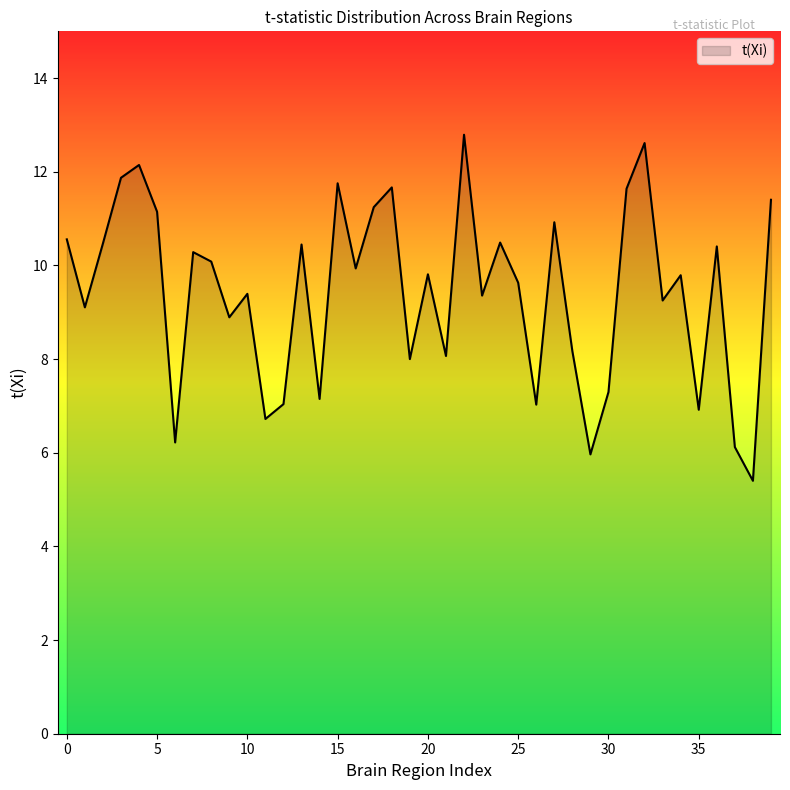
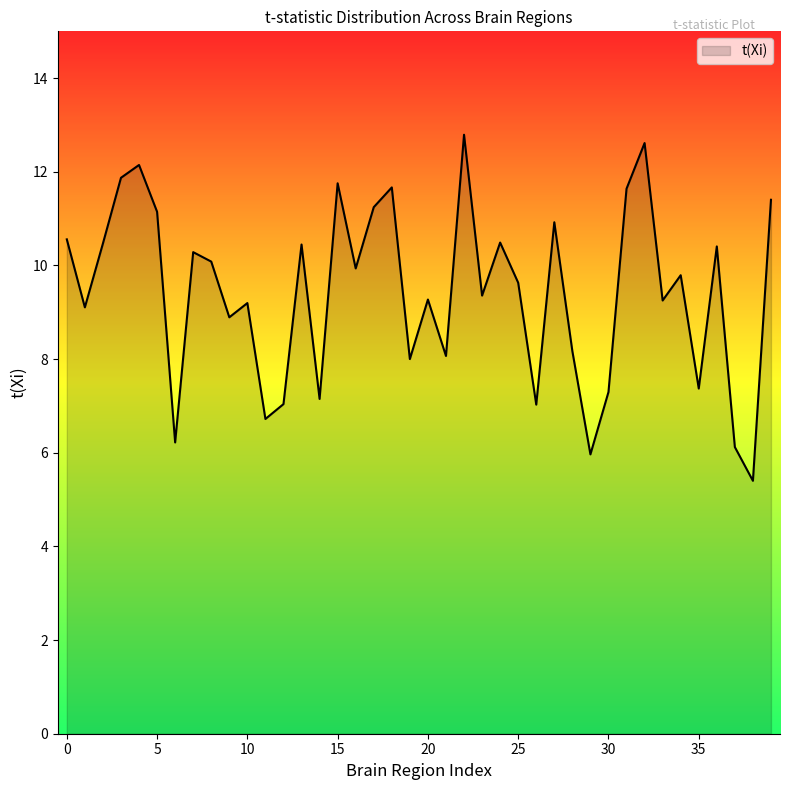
10: 9.4 -> 9.2
20: 9.8 -> 9.3
35: 6.9 -> 7.4
